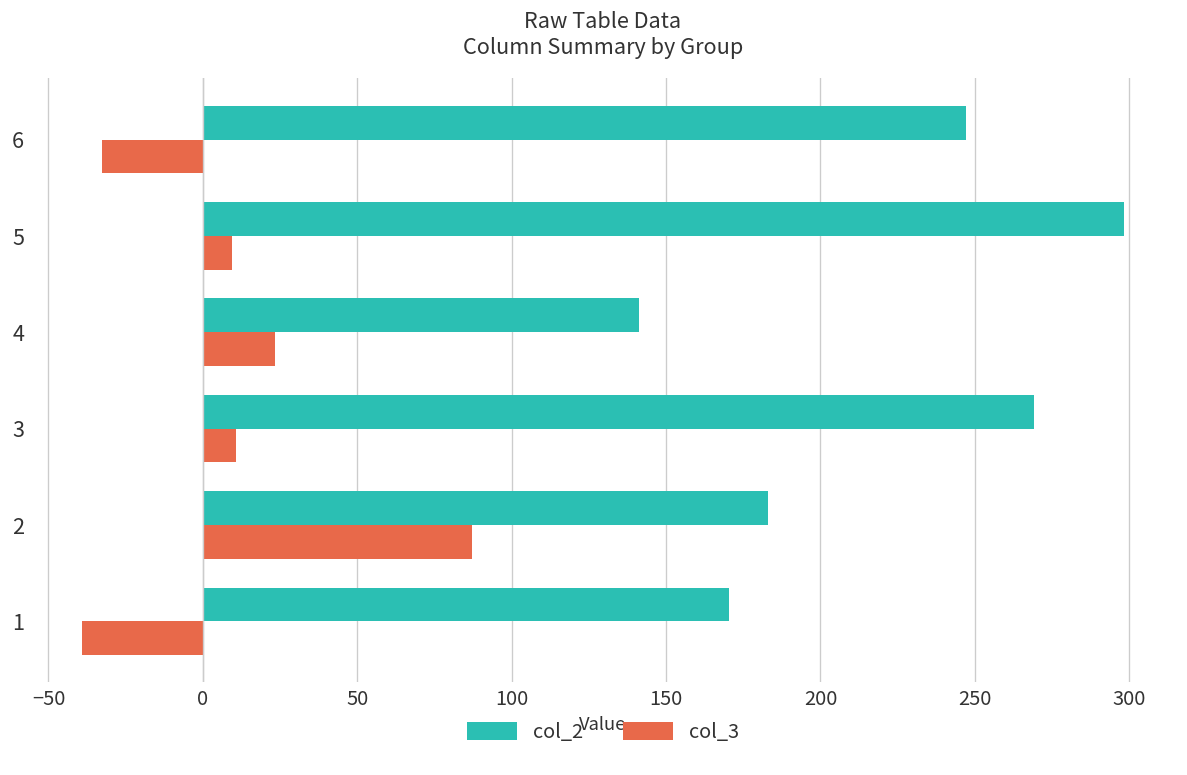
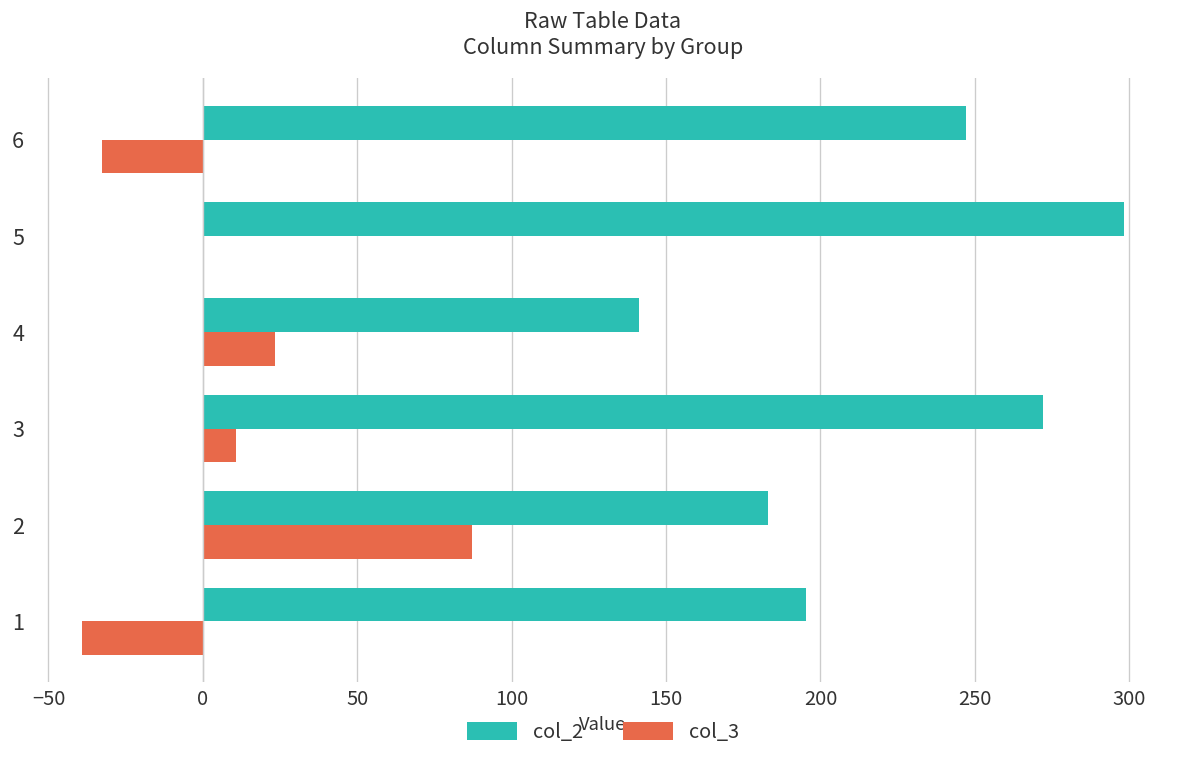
col_3, 5: 10 -> 0
col_2, 3: 269 -> 272
col_2, 1: 170 -> 195
